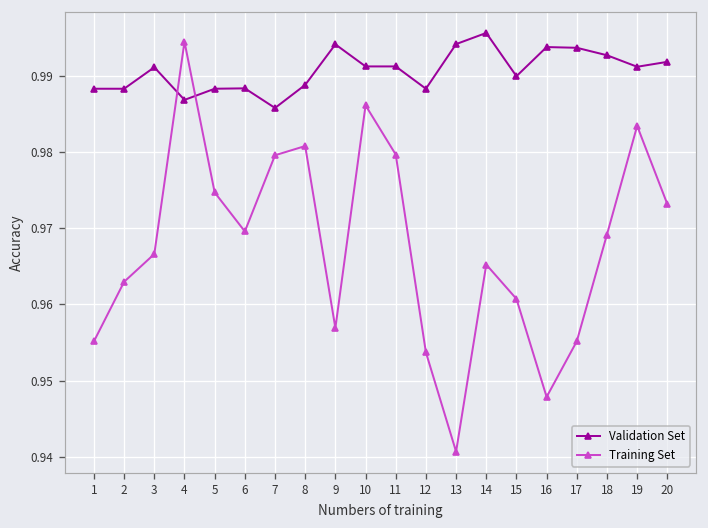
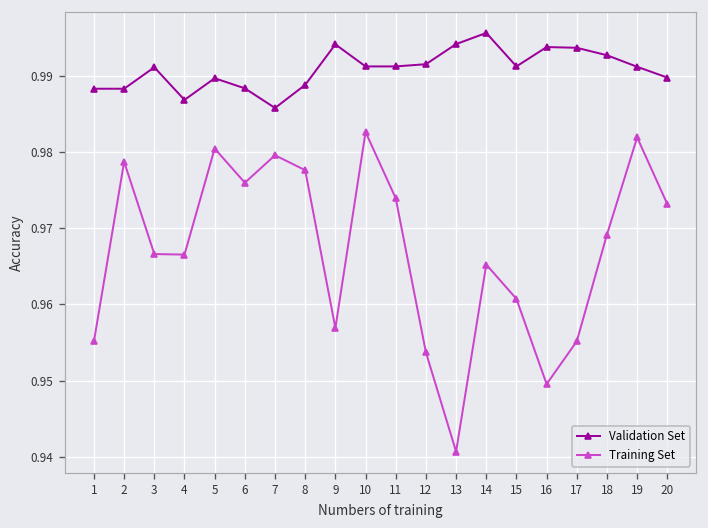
Training Set, 2: 0.963 -> 0.979
Training Set, 4: 0.994 -> 0.967
Validation Set, 5: 0.988 -> 0.990
Training Set, 5: 0.975 -> 0.980
Training Set, 6: 0.970 -> 0.976
Training Set, 8: 0.981 -> 0.978
Training Set, 10: 0.986 -> 0.983
Training Set, 11: 0.980 -> 0.974
Validation Set, 12: 0.988 -> 0.992
Validation Set, 15: 0.990 -> 0.991
Training Set, 16: 0.948 -> 0.950
Training Set, 19: 0.983 -> 0.982
Validation Set, 20: 0.992 -> 0.990
